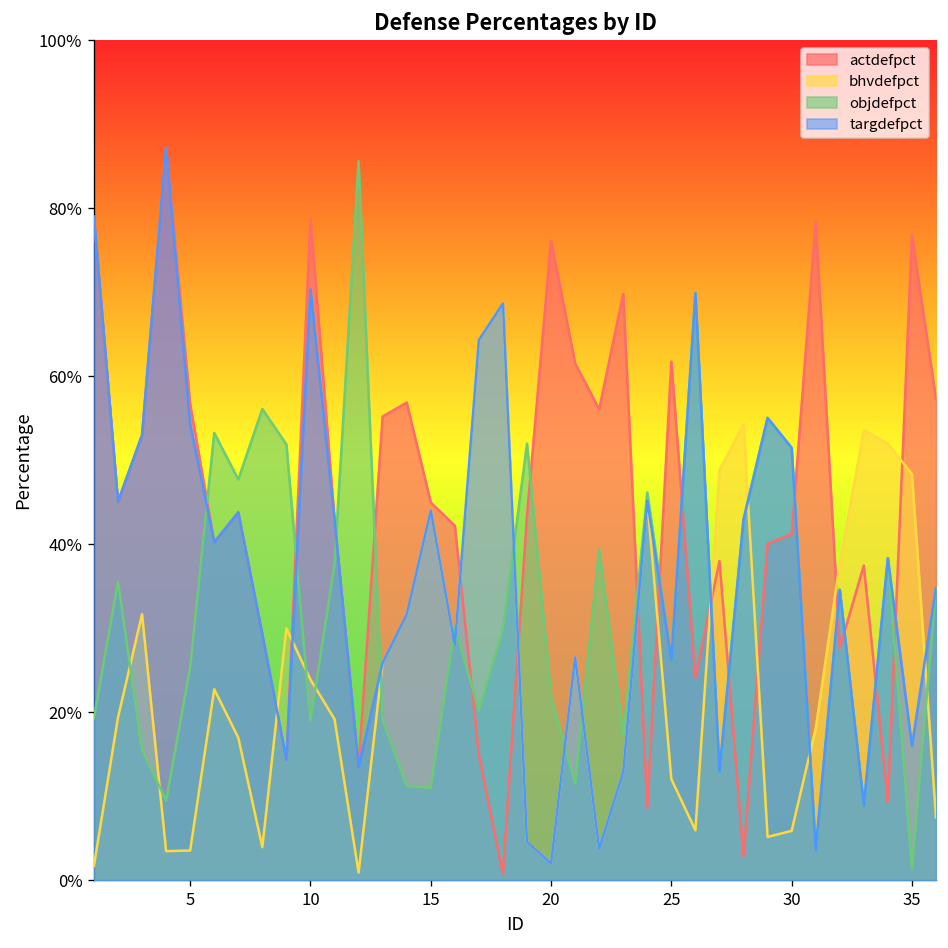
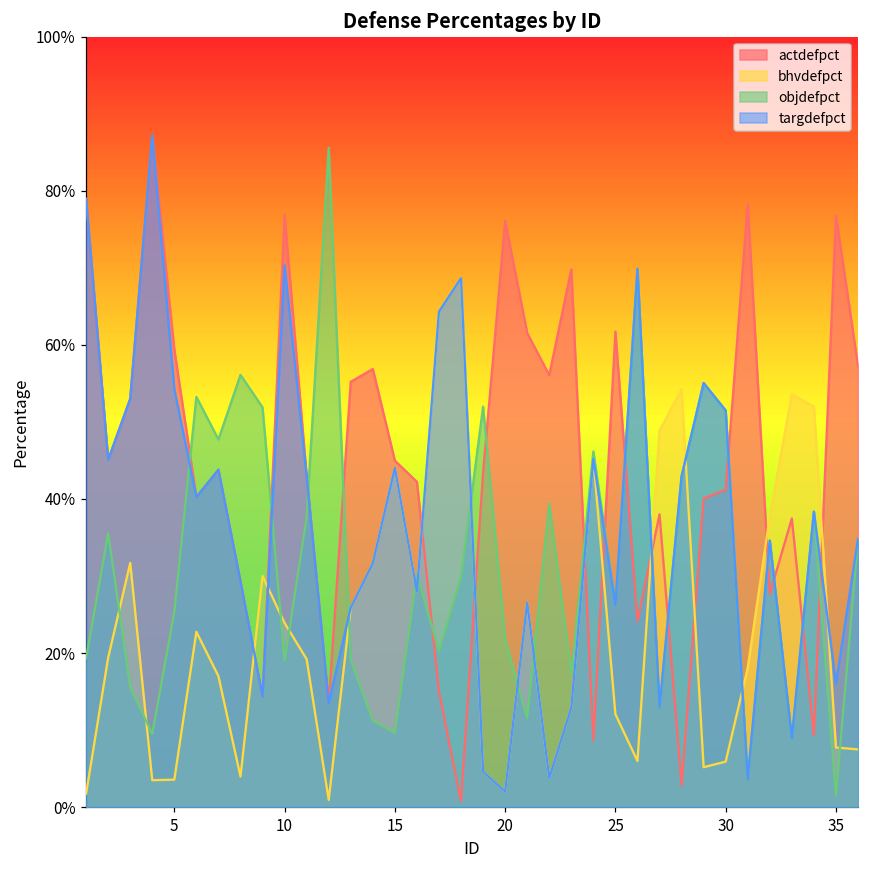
actdefpct, 5: 57% -> 59%
actdefpct, 10: 79% -> 77%
objdefpct, 15: 11% -> 10%
bhvdefpct, 35: 48% -> 8%
